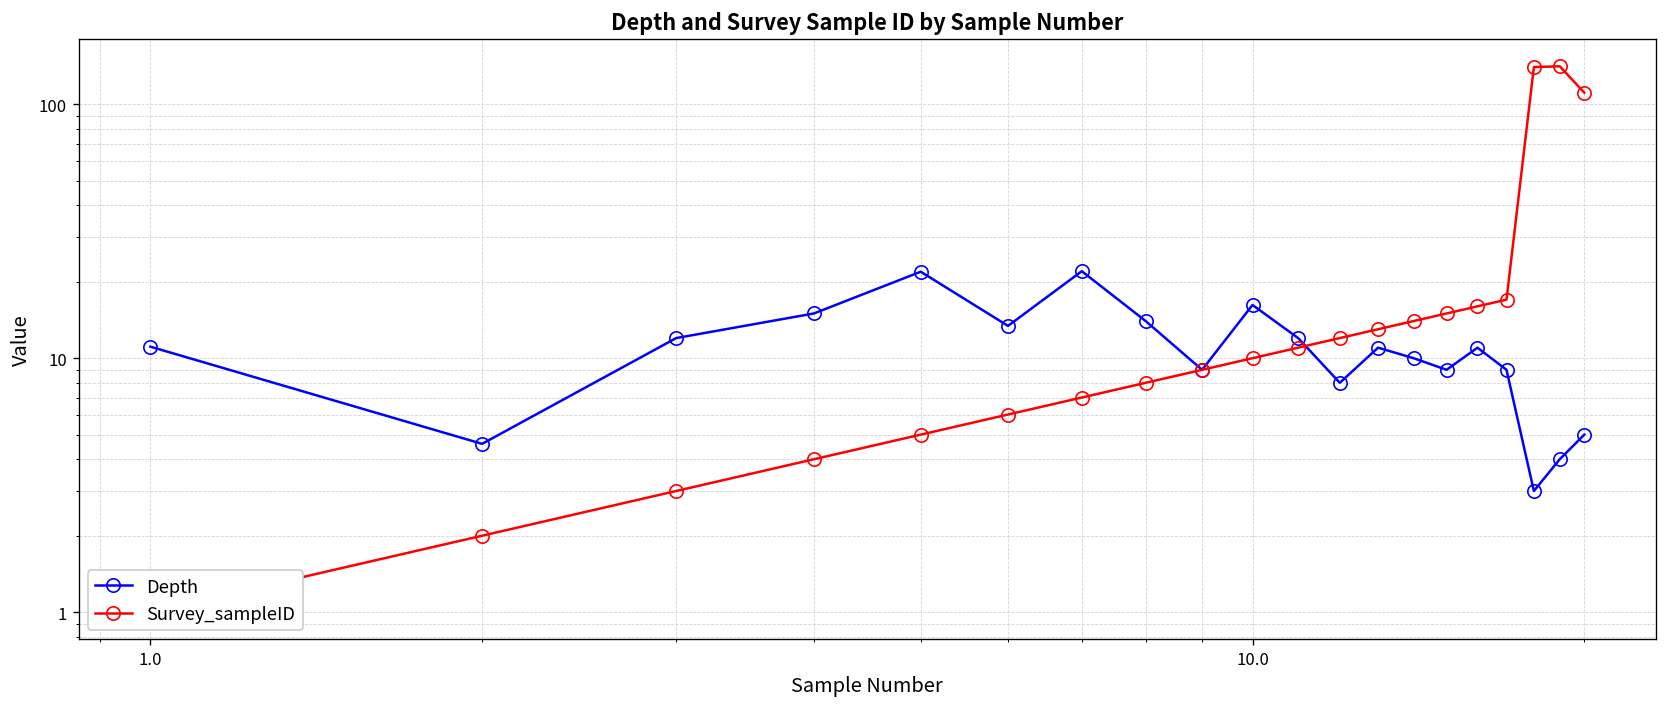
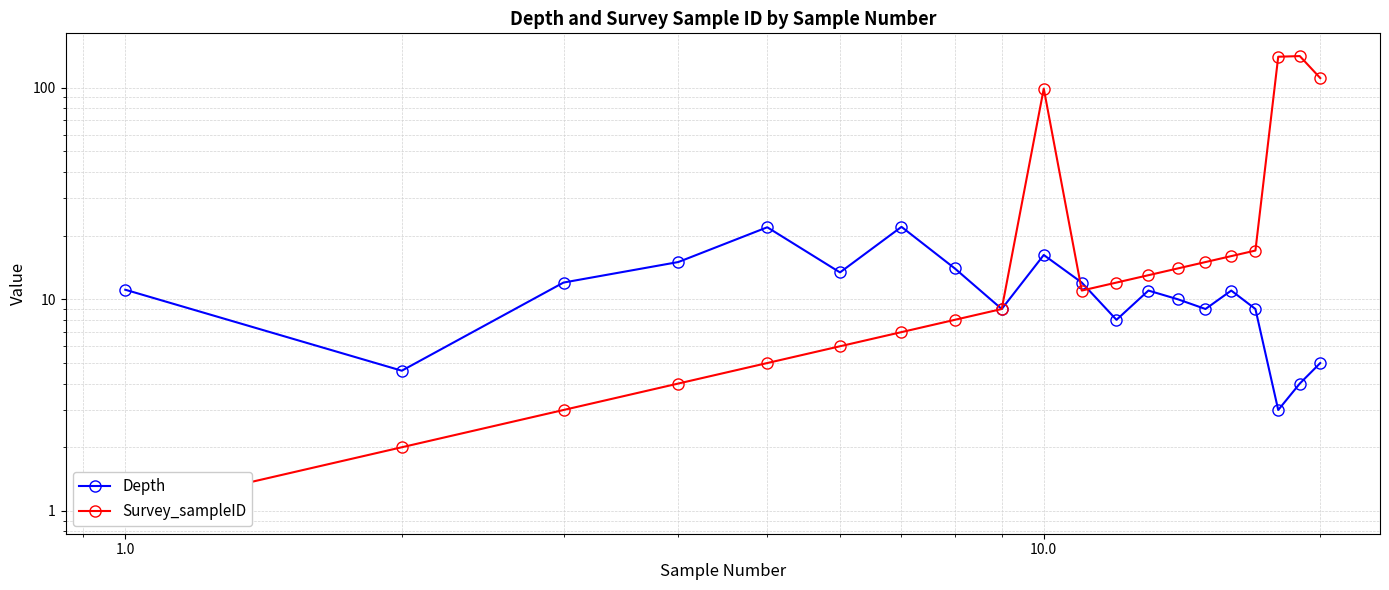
Survey_sampleID, 10.0: 10 -> 100
